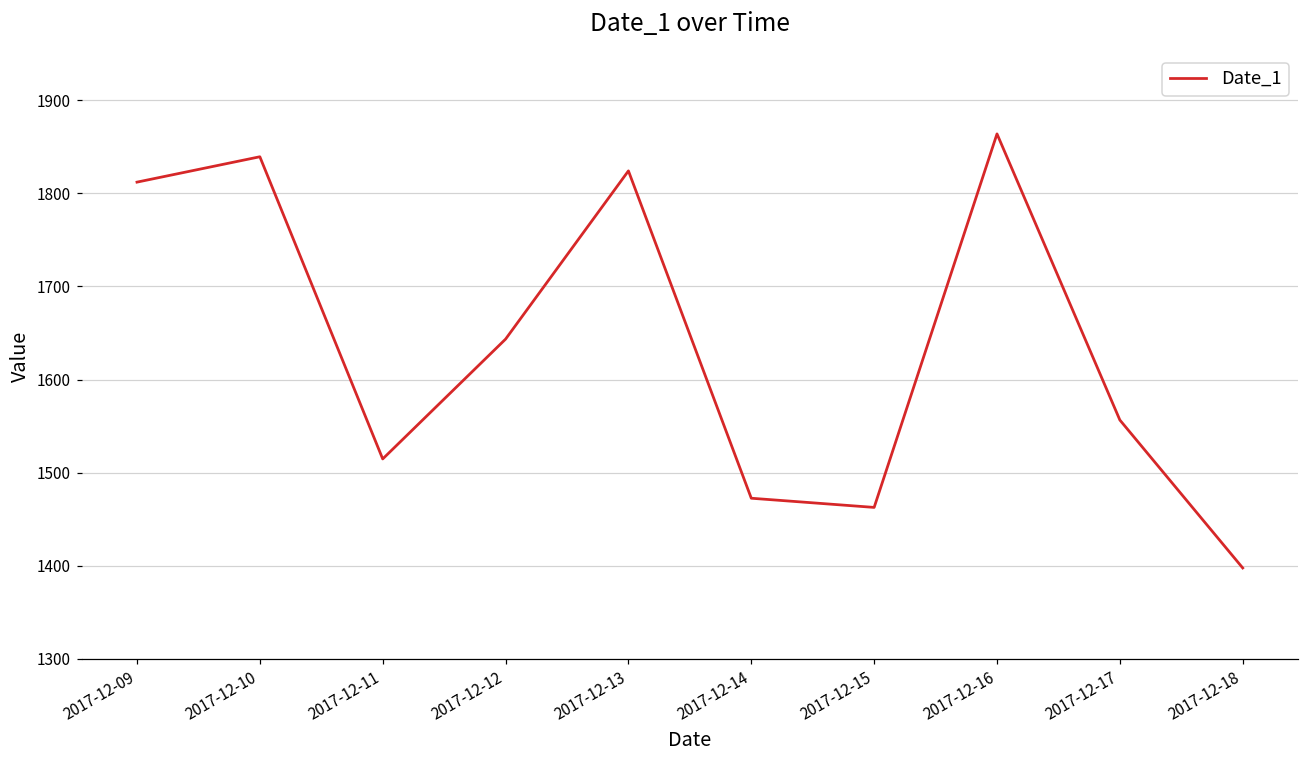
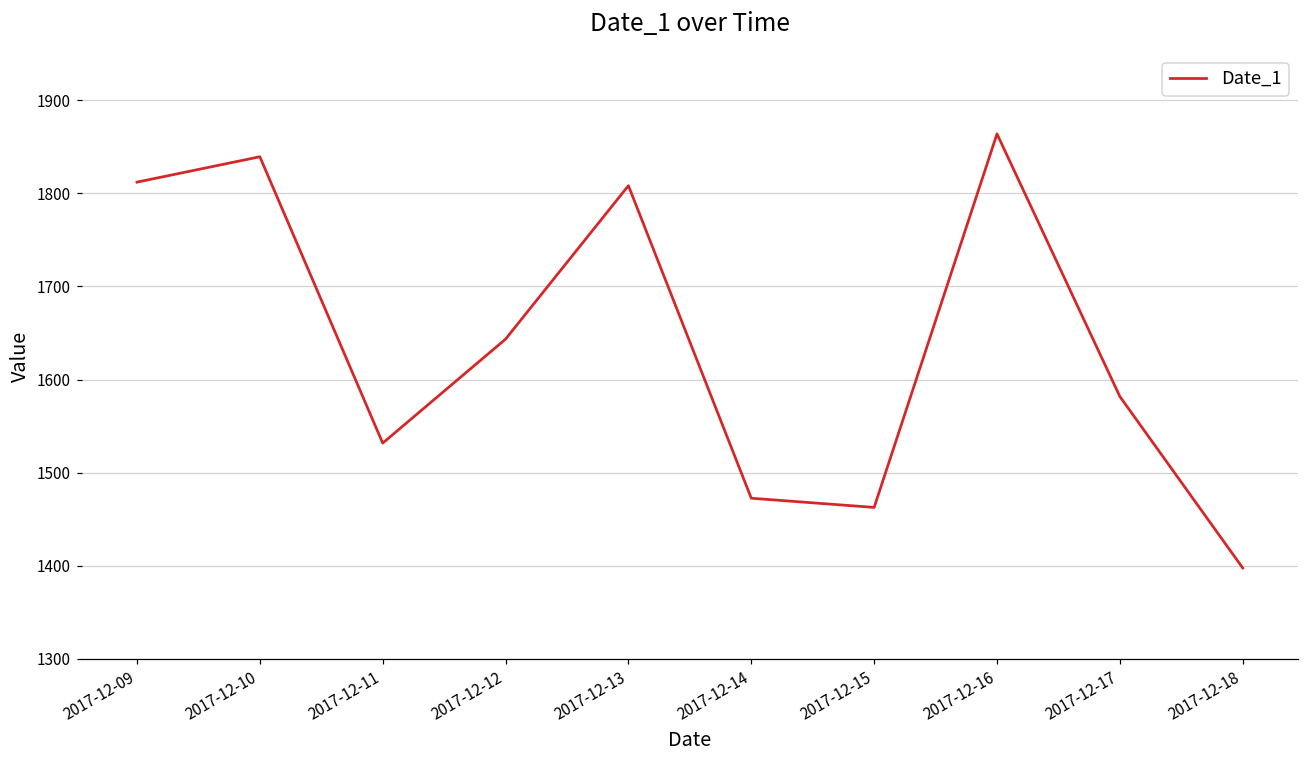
2017-12-11: 1510 -> 1530
2017-12-13: 1820 -> 1810
2017-12-17: 1560 -> 1580
